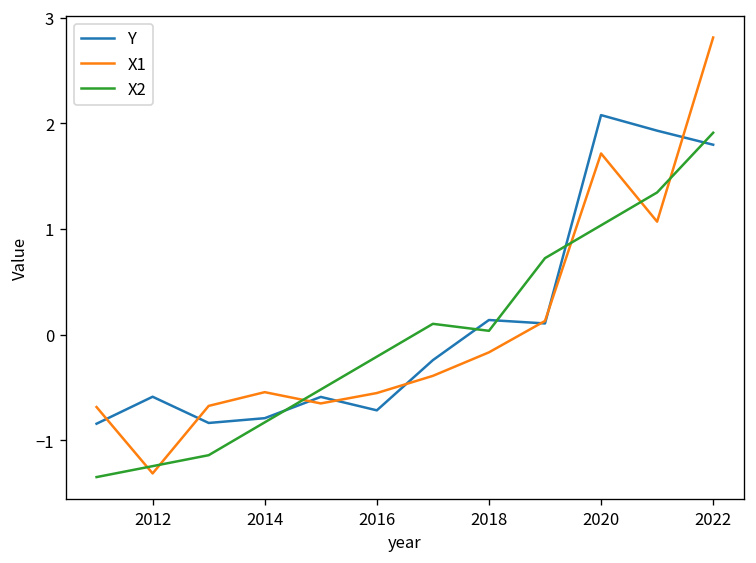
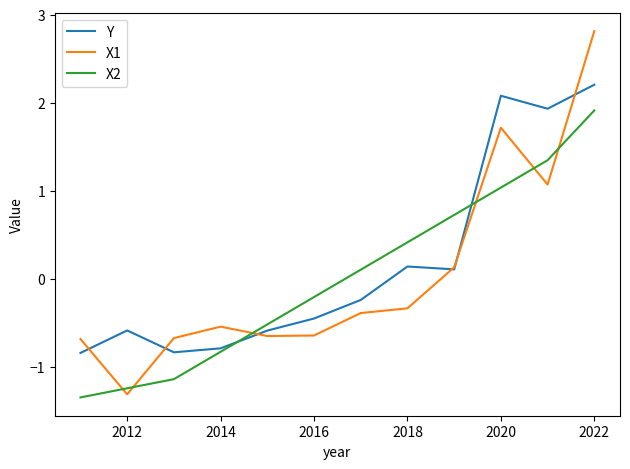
Y, 2016: -0.7 -> -0.5
X1, 2016: -0.55 -> -0.64
X1, 2018: -0.2 -> -0.3
X2, 2018: 0.0 -> 0.4
Y, 2022: 1.8 -> 2.2
